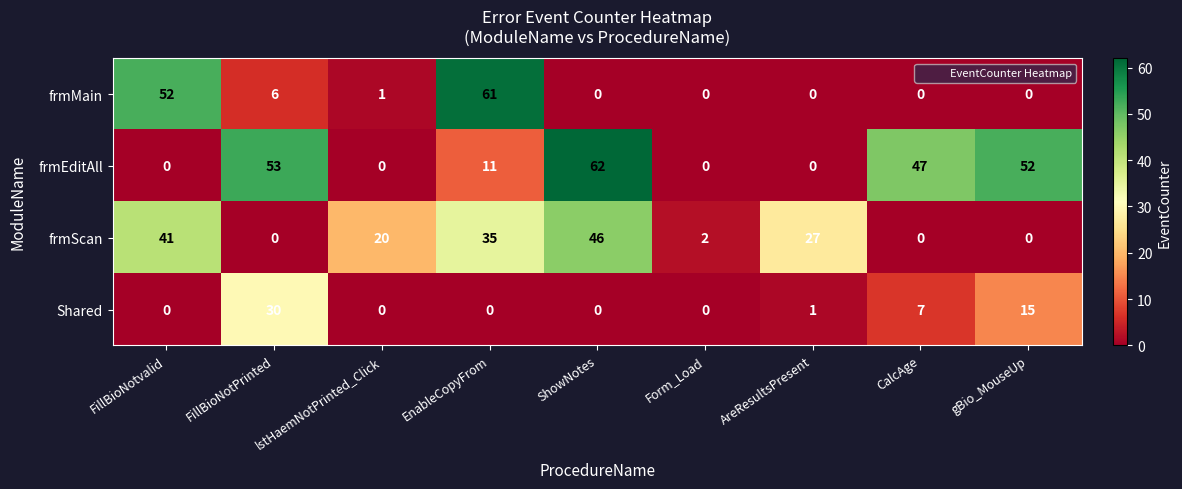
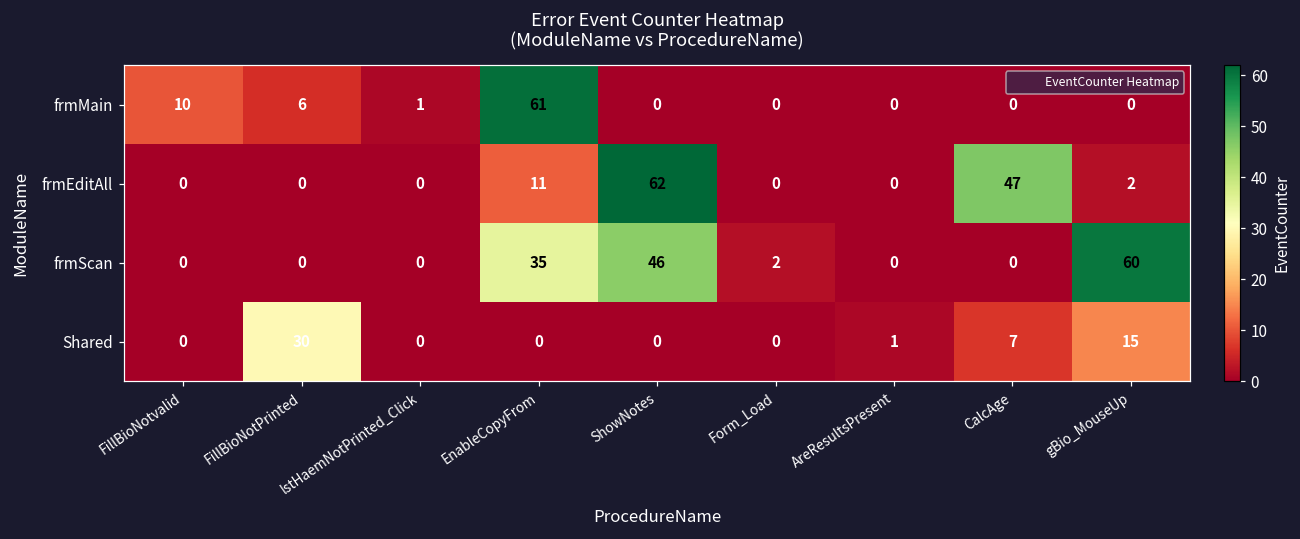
frmMain, FillBioNotvalid: 52 -> 10
frmEditAll, FillBioNotPrinted: 53 -> 0
frmEditAll, gBio_MouseUp: 52 -> 2
frmScan, FillBioNotvalid: 41 -> 0
frmScan, lstHaemNotPrinted_Click: 20 -> 0
frmScan, AreResultsPresent: 27 -> 0
frmScan, gBio_MouseUp: 0 -> 60
